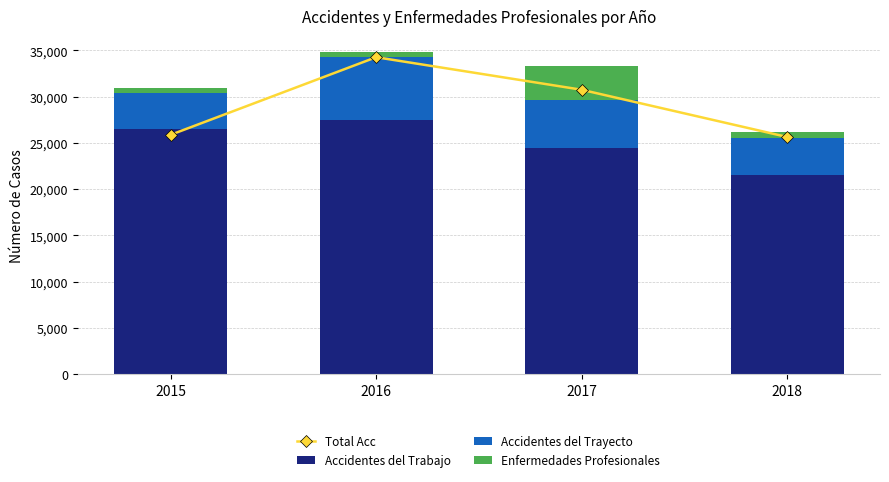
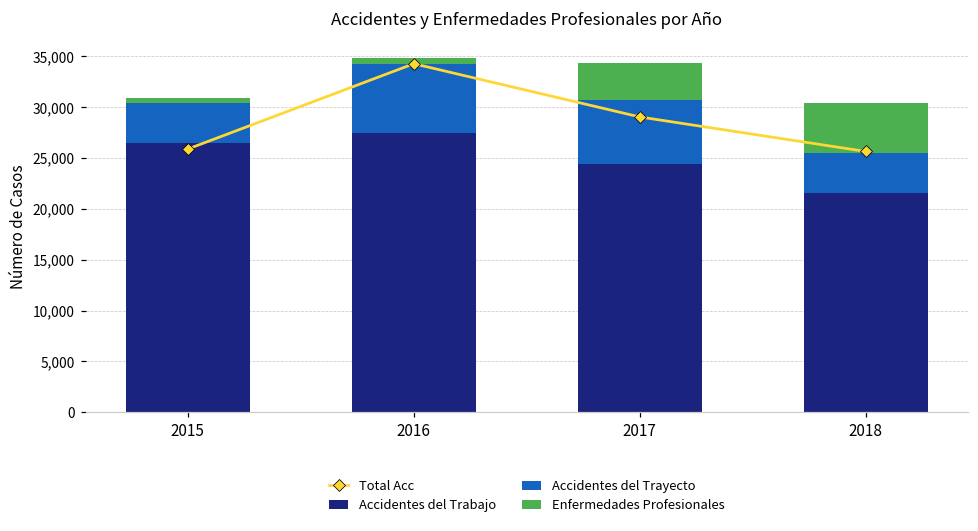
Total Acc, 2017: 31,000 -> 29,000
Accidentes del Trayecto, 2017: 5,000 -> 6,000
Enfermedades Profesionales, 2018: 1,000 -> 5,000
